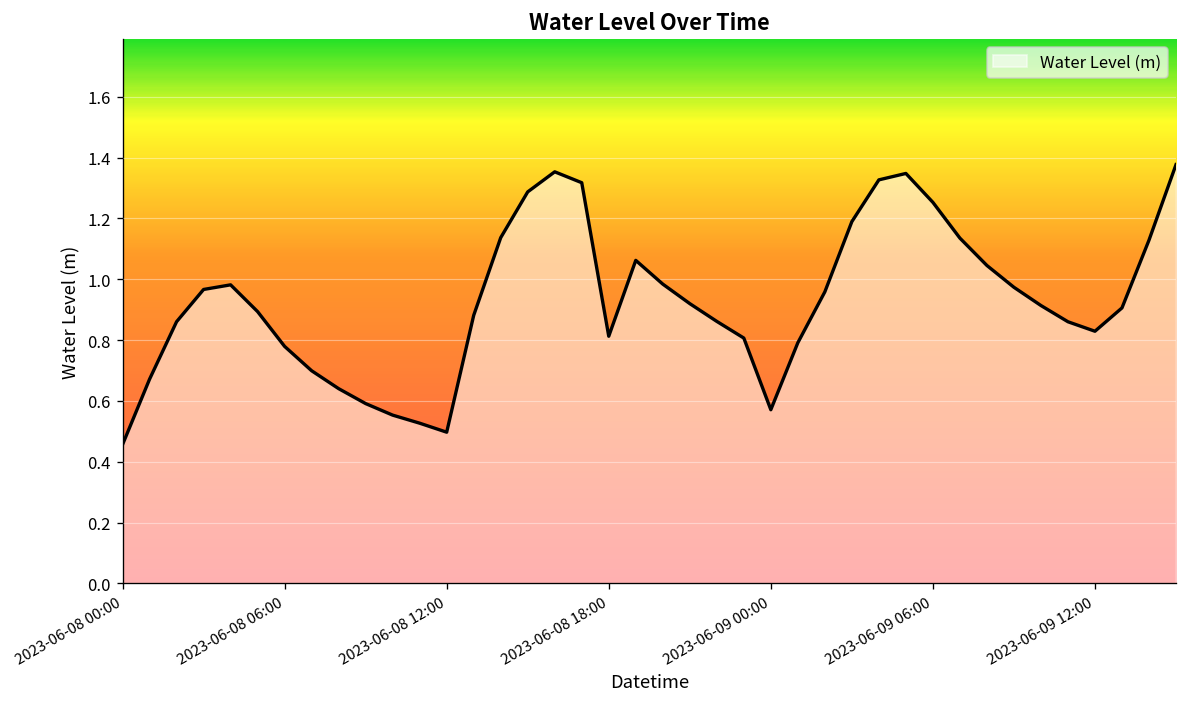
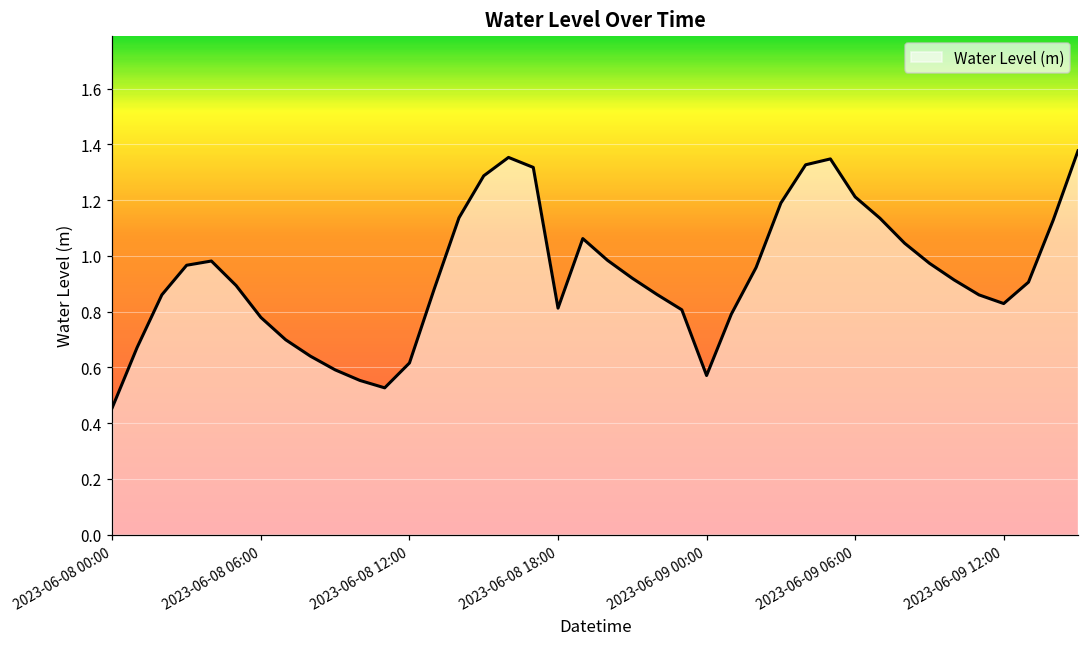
2023-06-08 12:00: 0.50 -> 0.62
2023-06-09 06:00: 1.25 -> 1.21
